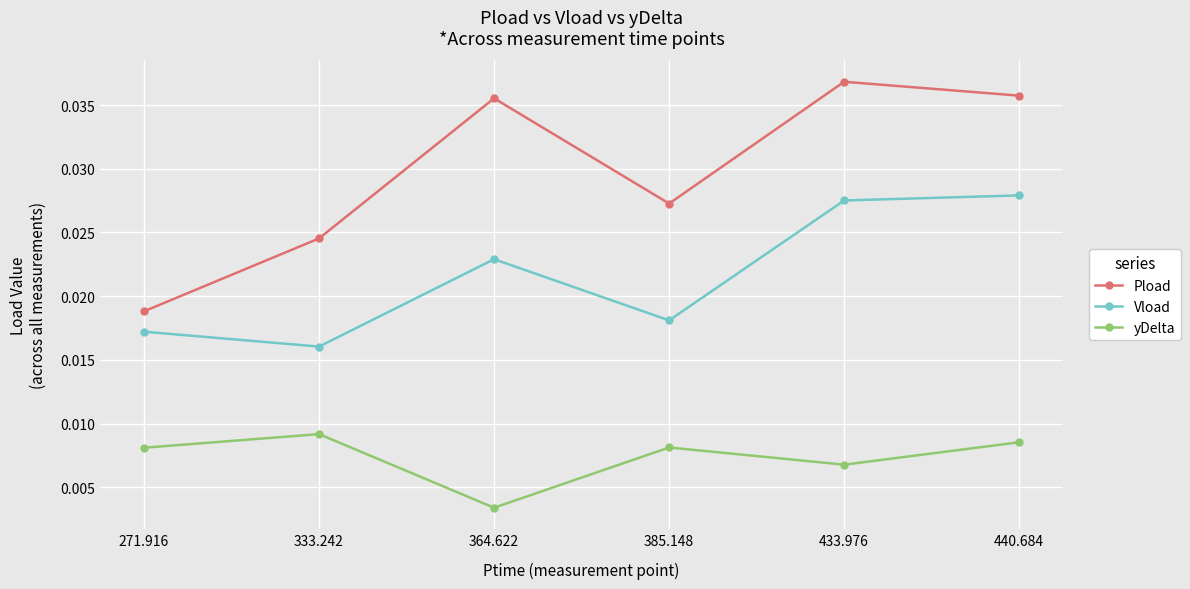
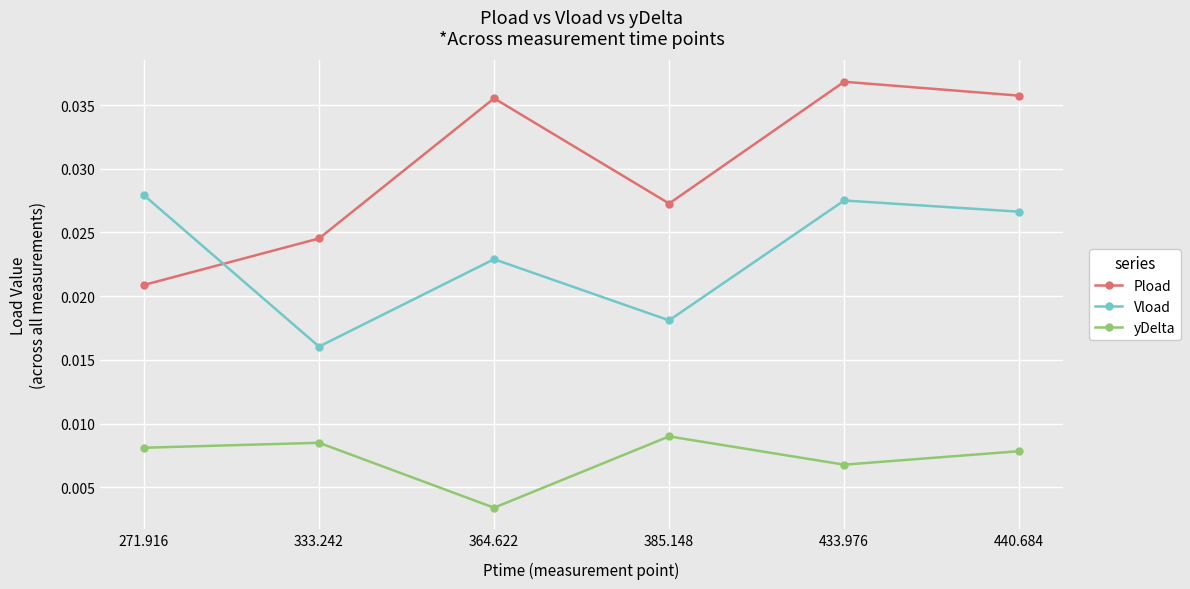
Pload, 271.916: 0.0188 -> 0.0209
Vload, 271.916: 0.0172 -> 0.0279
yDelta, 333.242: 0.0092 -> 0.0085
yDelta, 385.148: 0.0081 -> 0.0090
Vload, 440.684: 0.0279 -> 0.0266
yDelta, 440.684: 0.0085 -> 0.0078
